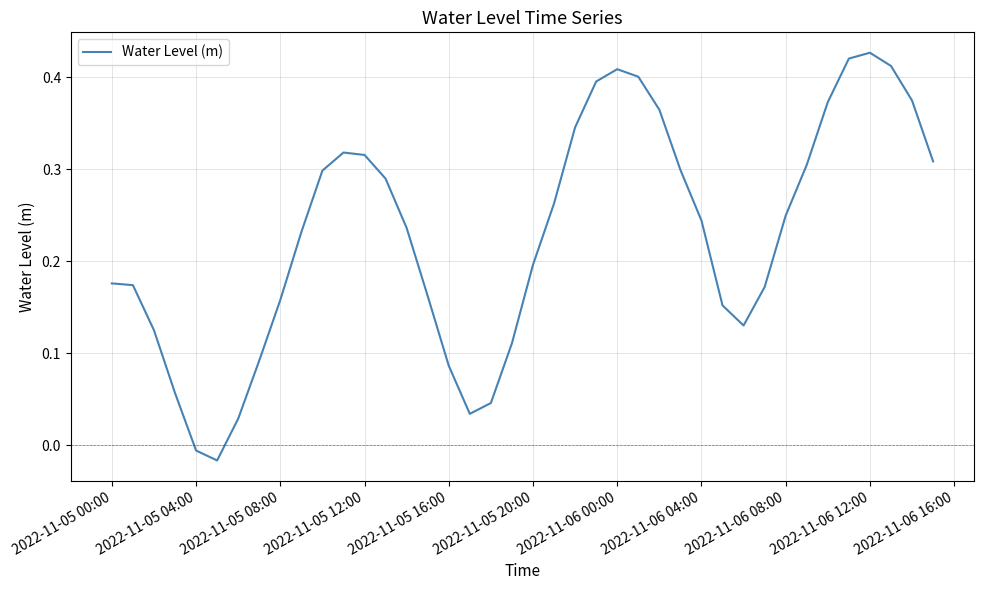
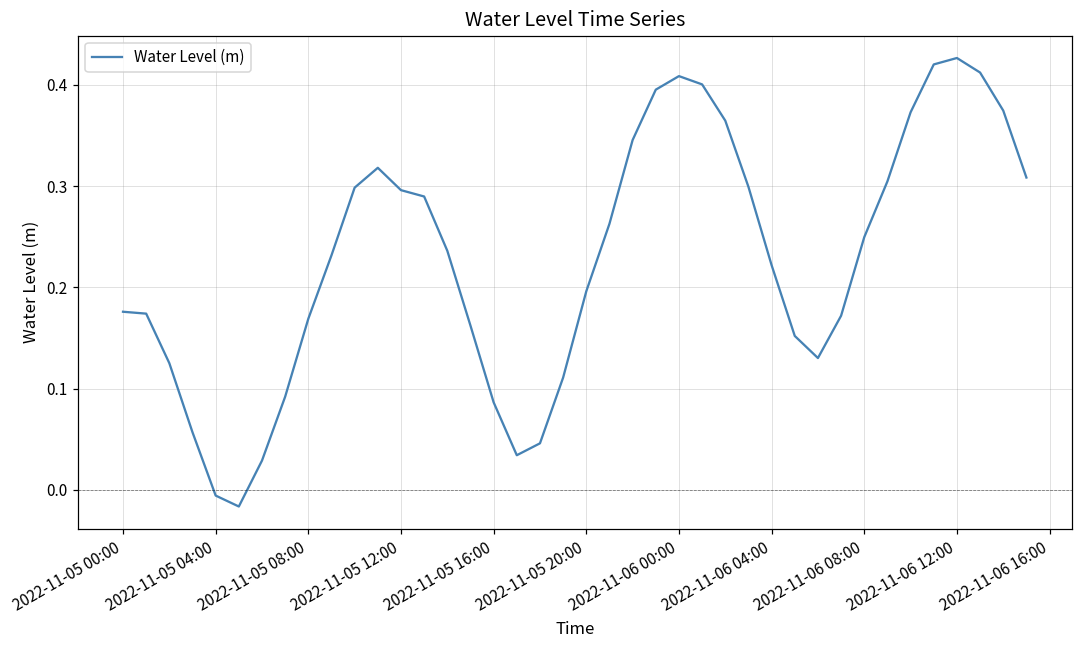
2022-11-05 08:00: 0.16 -> 0.17
2022-11-05 12:00: 0.32 -> 0.30
2022-11-06 04:00: 0.24 -> 0.22
